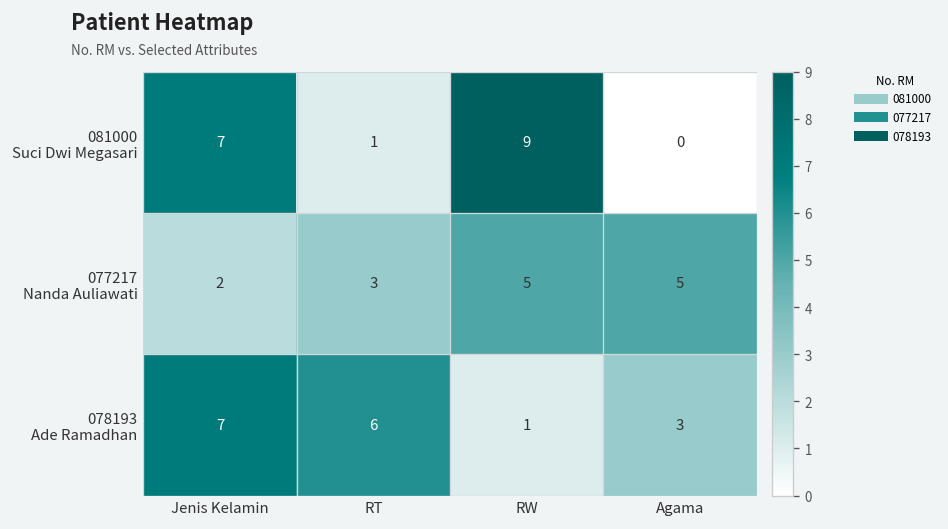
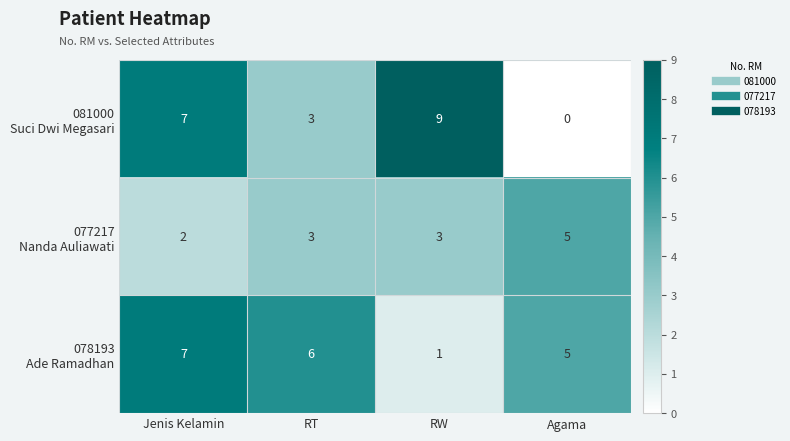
081000 Suci Dwi Megasari, RT: 1 -> 3
077217 Nanda Auliawati, RW: 5 -> 3
078193 Ade Ramadhan, Agama: 3 -> 5
